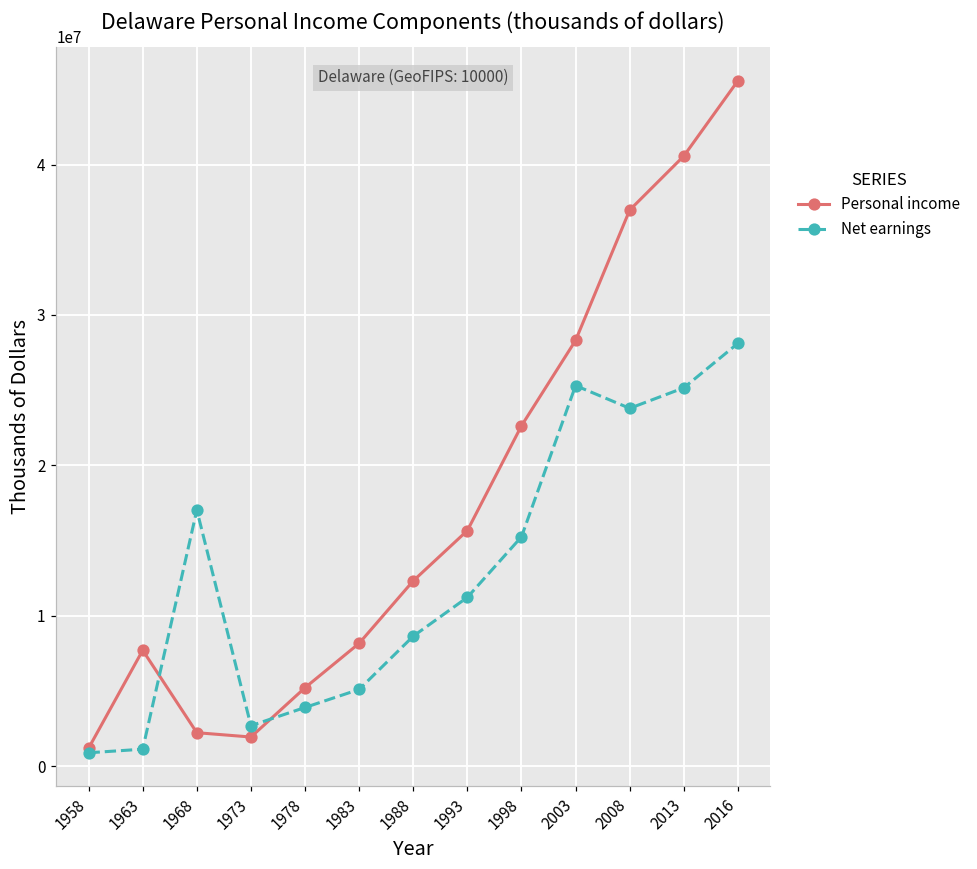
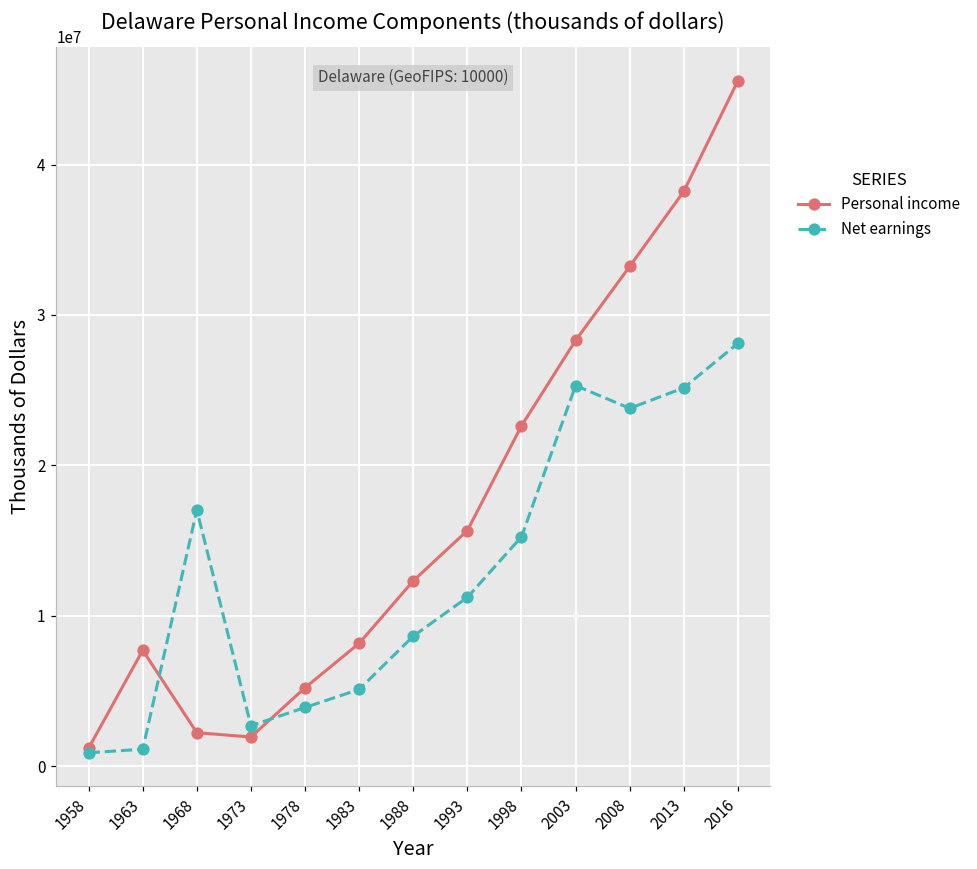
Personal income, 2008: 37000000 -> 33200000
Personal income, 2013: 40600000 -> 38200000
